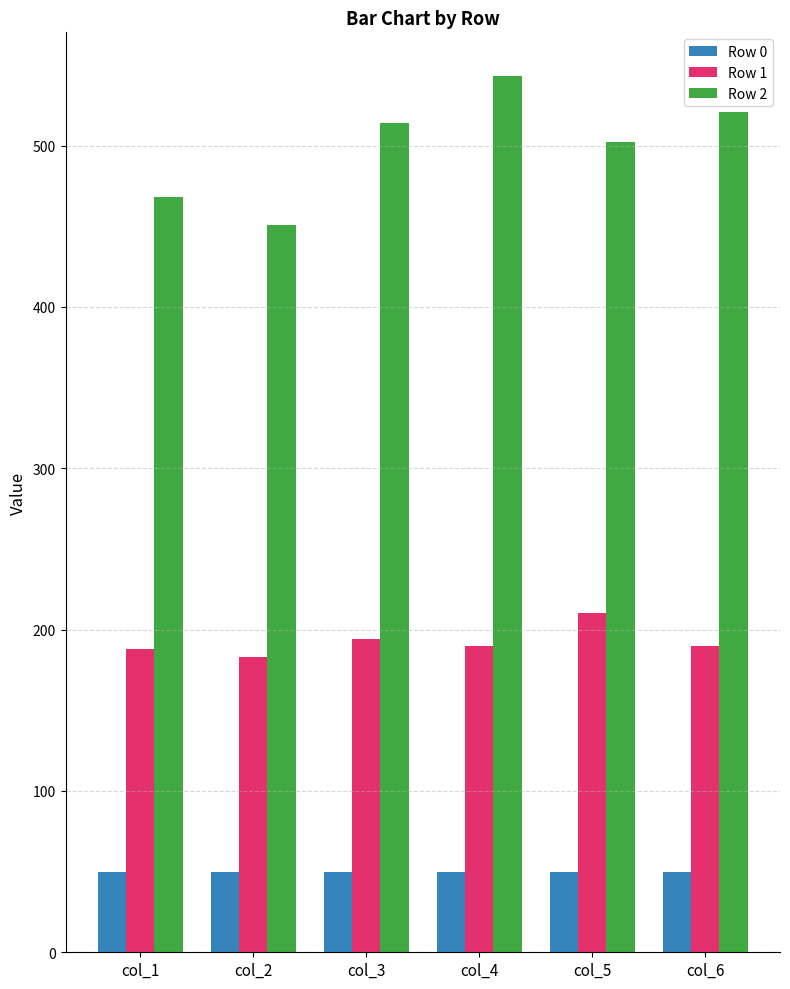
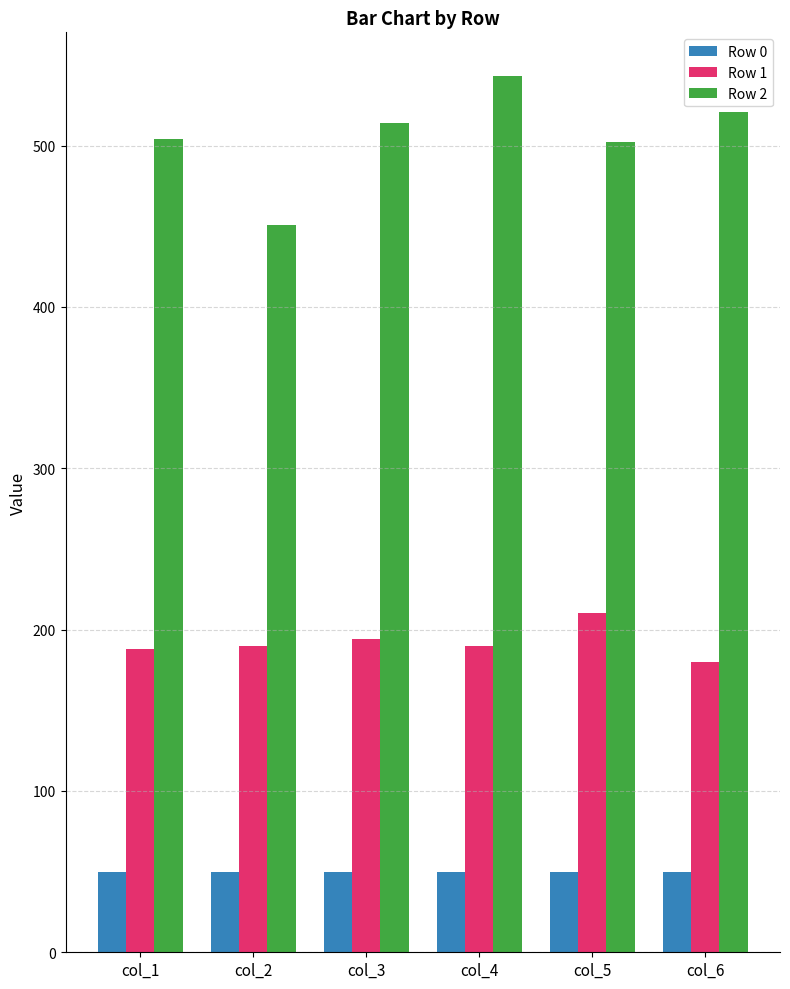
Row 2, col_1: 468 -> 504
Row 1, col_2: 183 -> 190
Row 1, col_6: 190 -> 180
